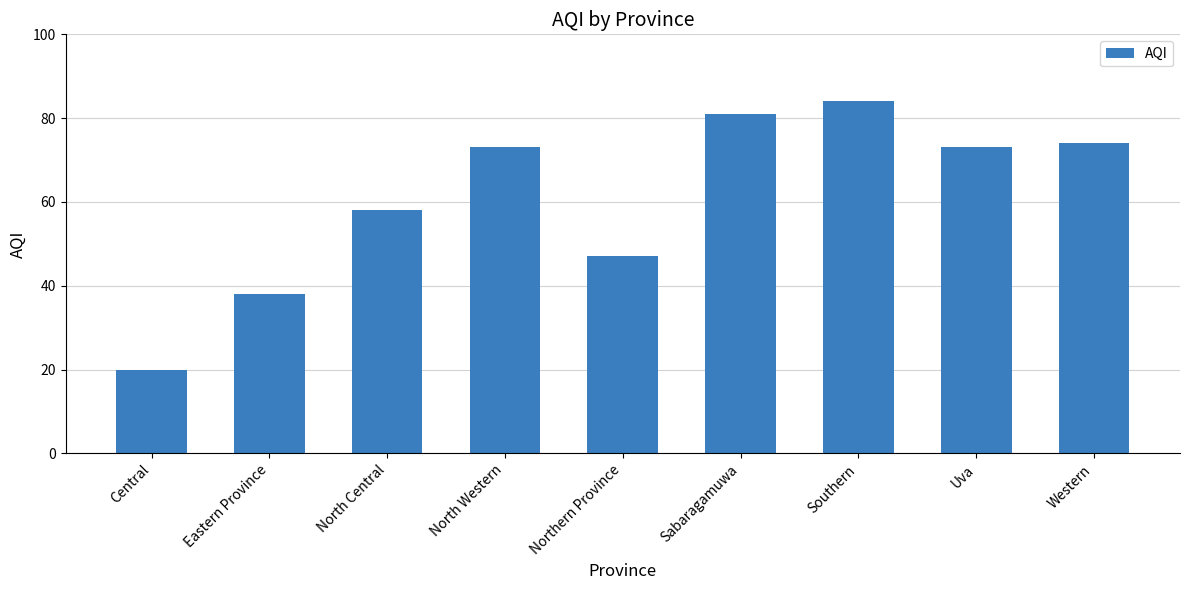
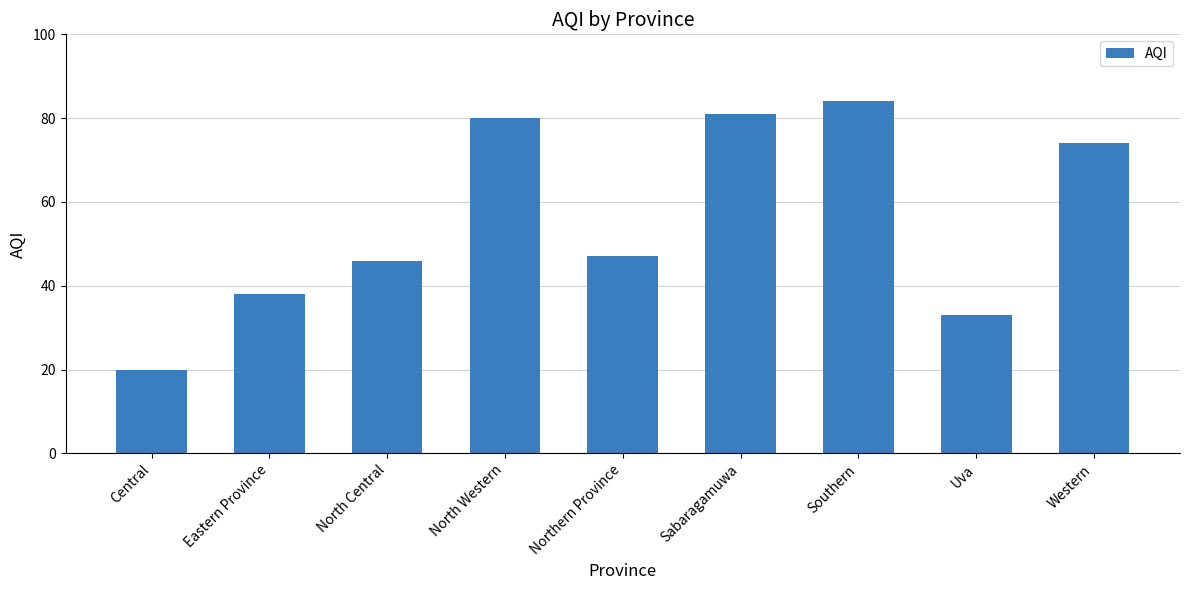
North Central: 58 -> 46
North Western: 73 -> 80
Uva: 73 -> 33
